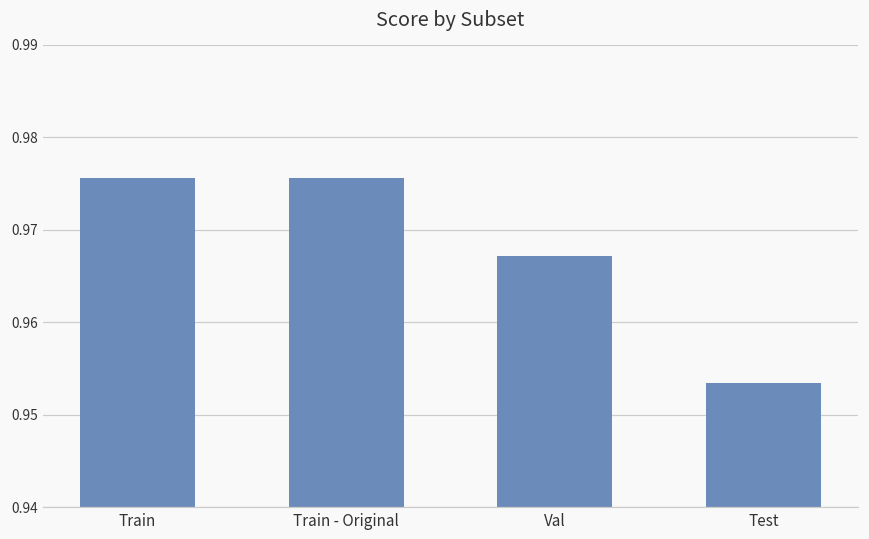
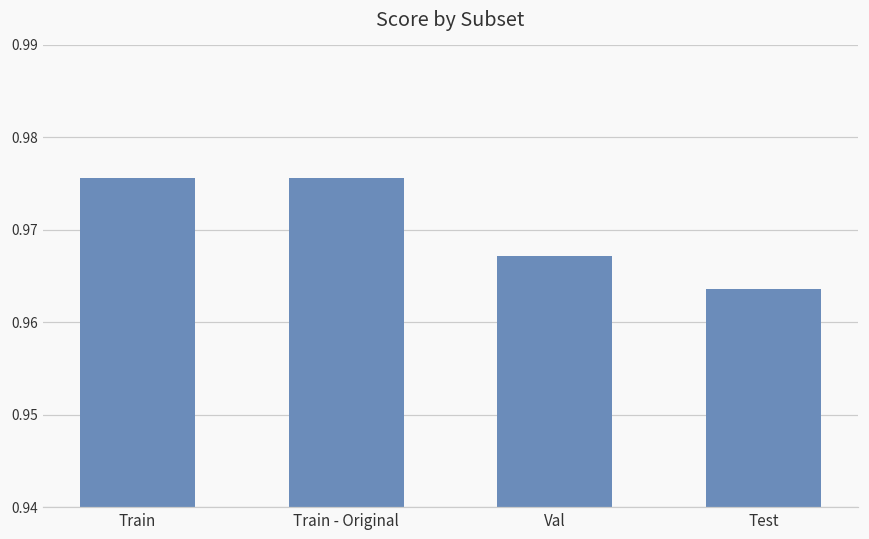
Test: 0.953 -> 0.964
